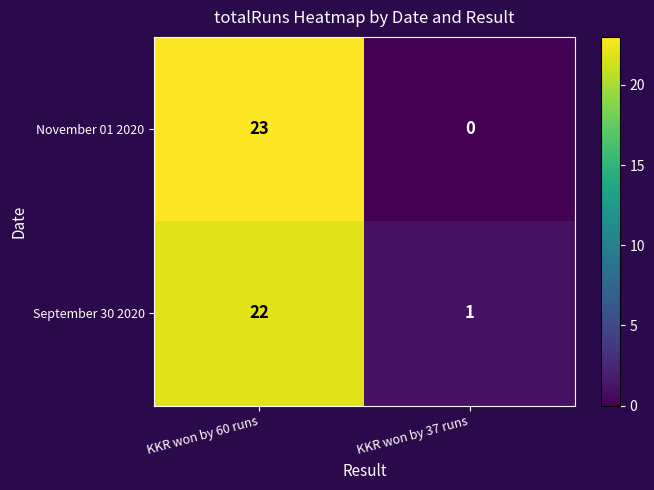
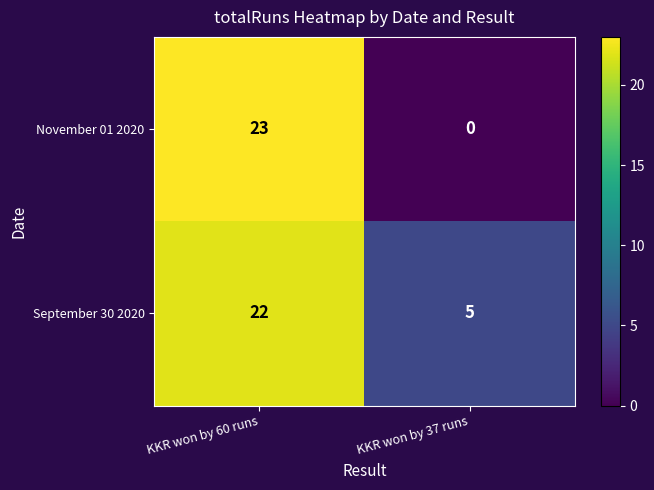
September 30 2020, KKR won by 37 runs: 1 -> 5
